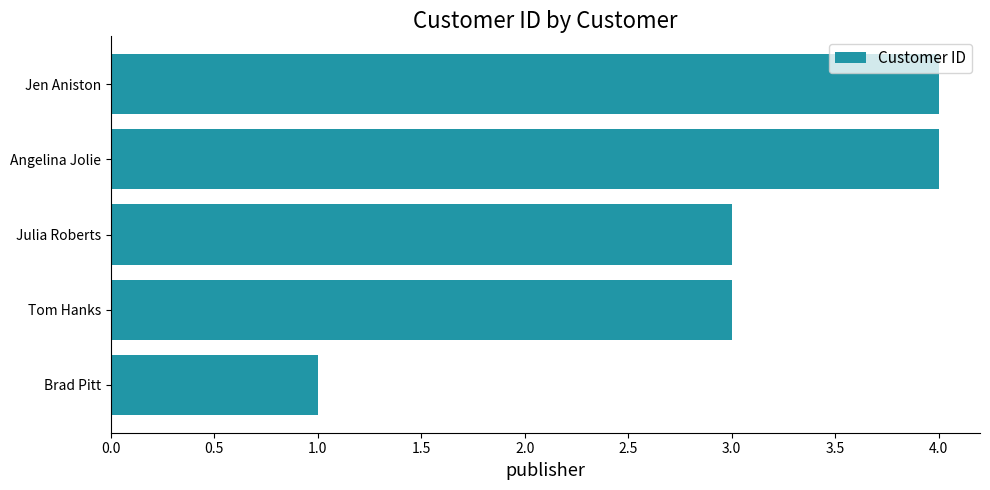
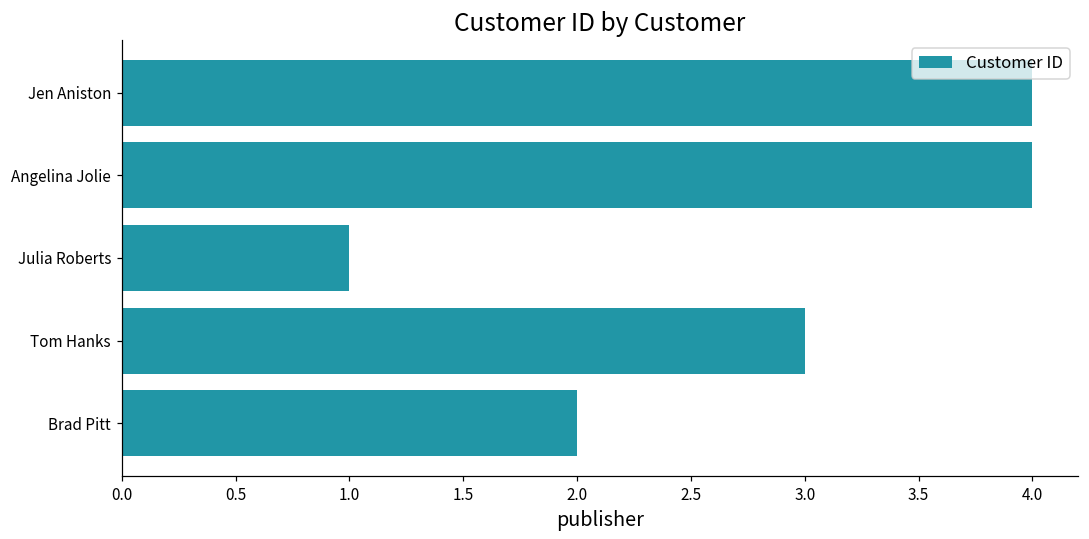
Julia Roberts: 3 -> 1
Brad Pitt: 1 -> 2
